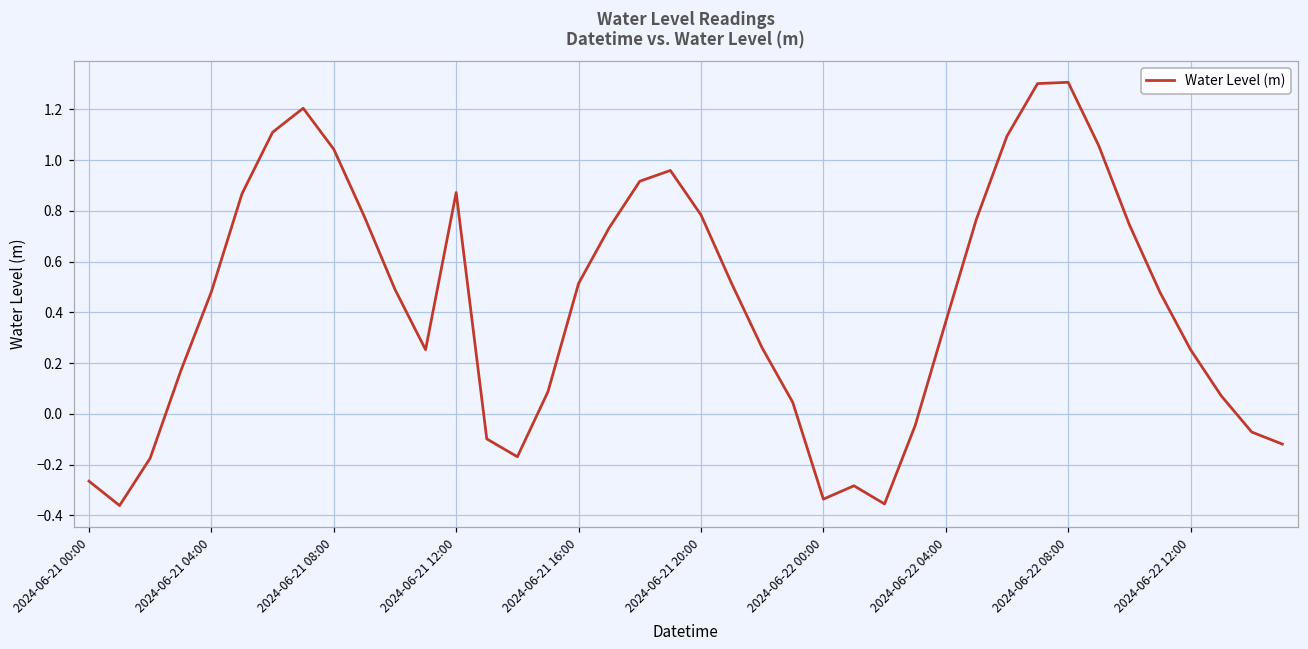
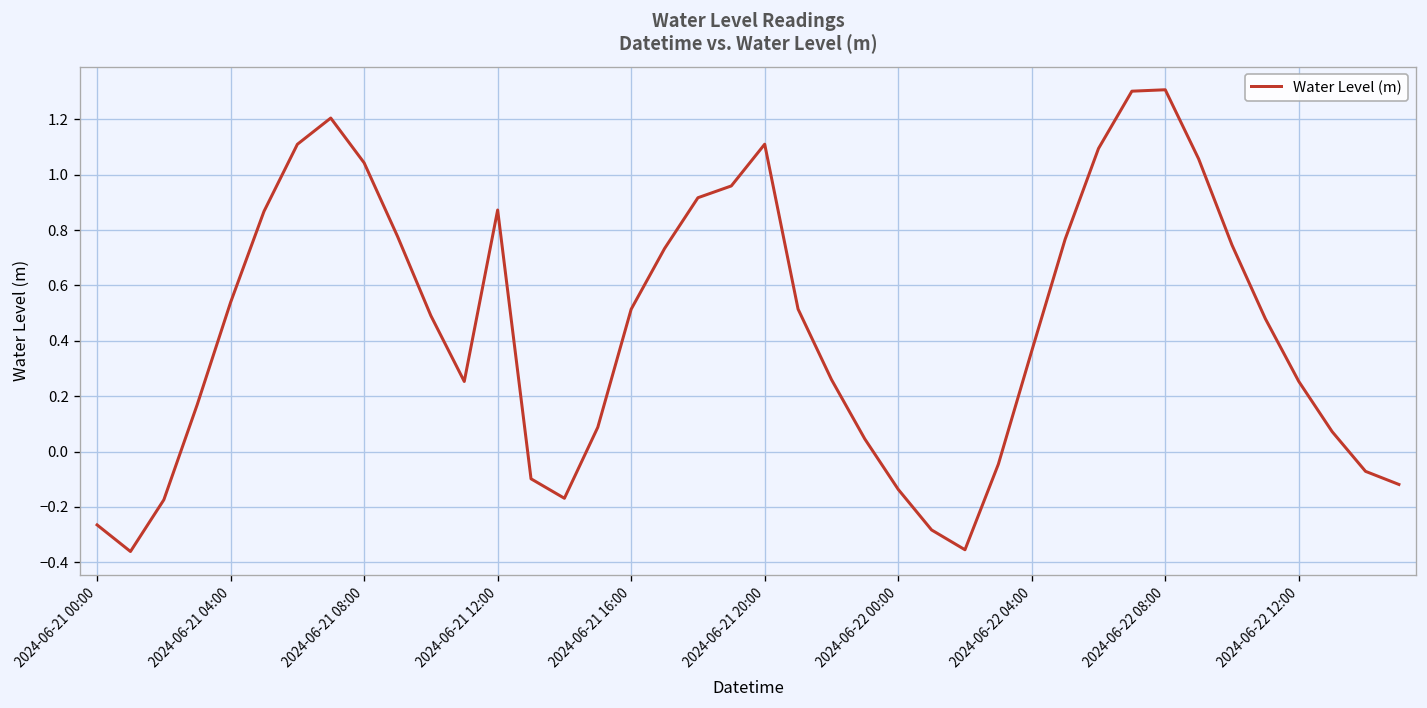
2024-06-21 04:00: 0.48 -> 0.54
2024-06-21 20:00: 0.78 -> 1.11
2024-06-22 00:00: -0.34 -> -0.14
